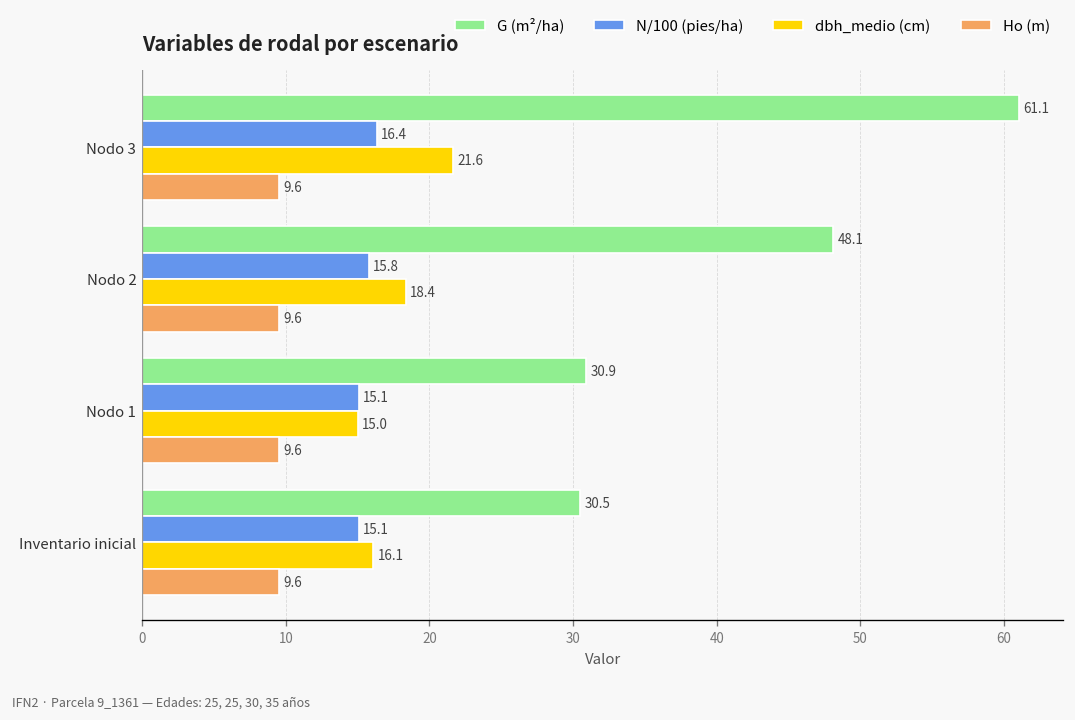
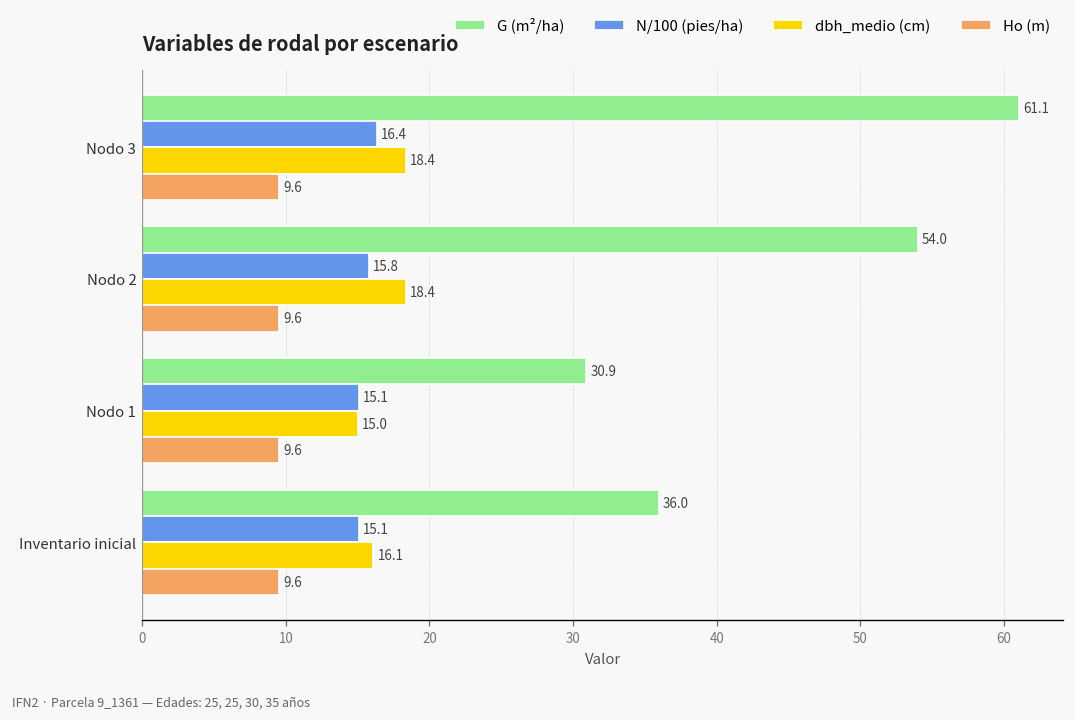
dbh_medio (cm), Nodo 3: 21.6 -> 18.4
G (m²/ha), Nodo 2: 48.1 -> 54.0
G (m²/ha), Inventario inicial: 30.5 -> 36.0
